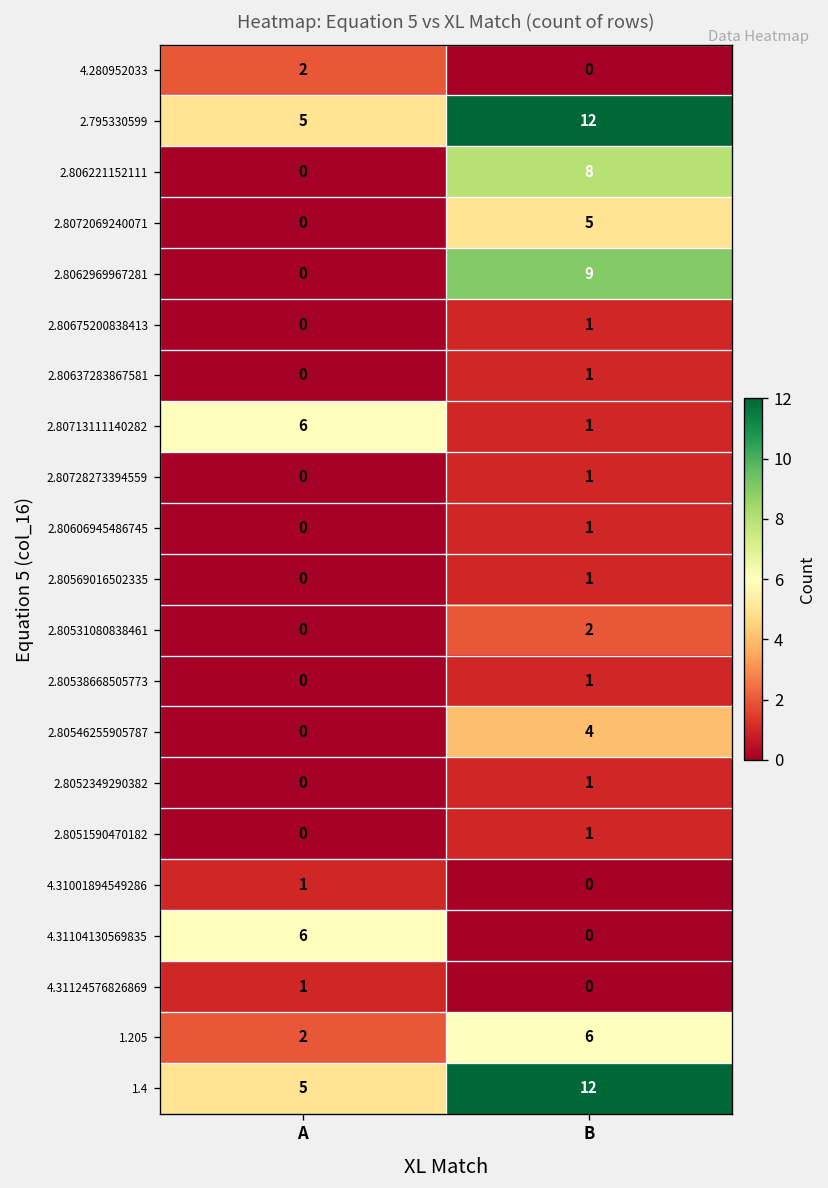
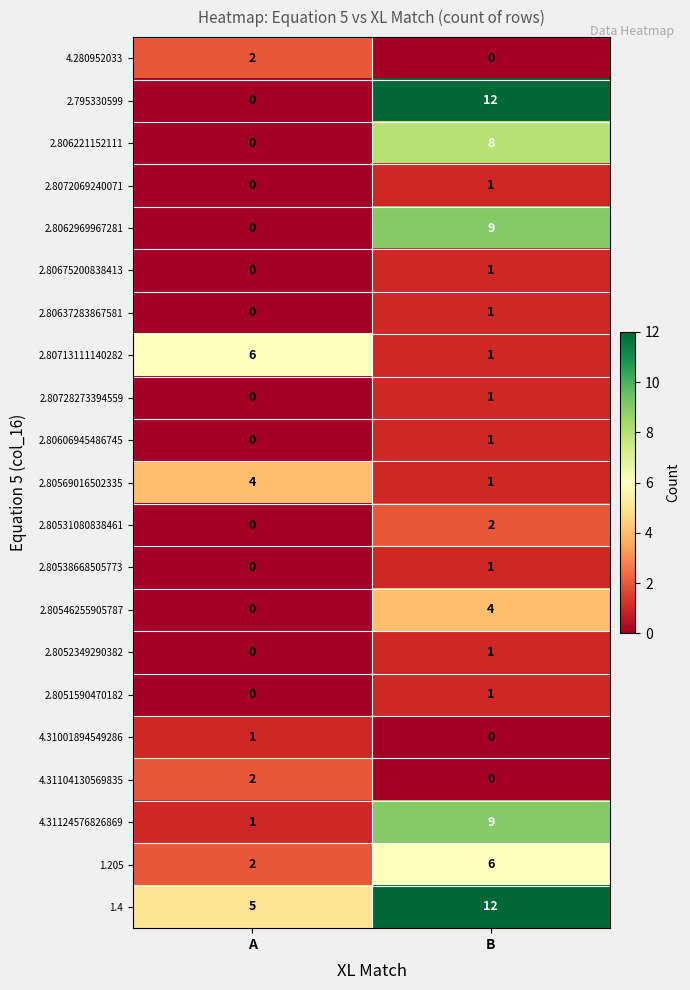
2.795330599, A: 5 -> 0
2.8072069240071, B: 5 -> 1
2.80569016502335, A: 0 -> 4
4.31104130569835, A: 6 -> 2
4.31124576826869, B: 0 -> 9
